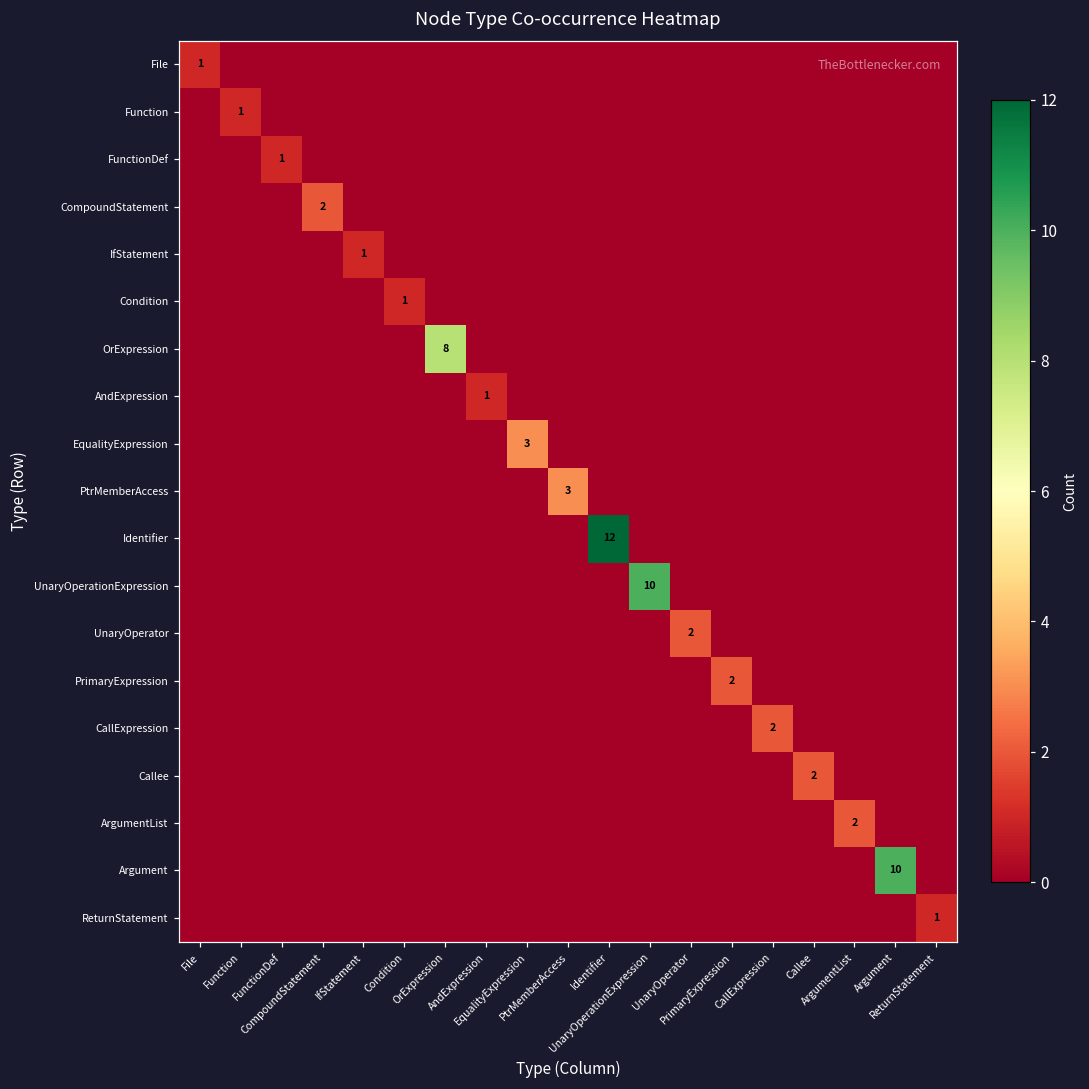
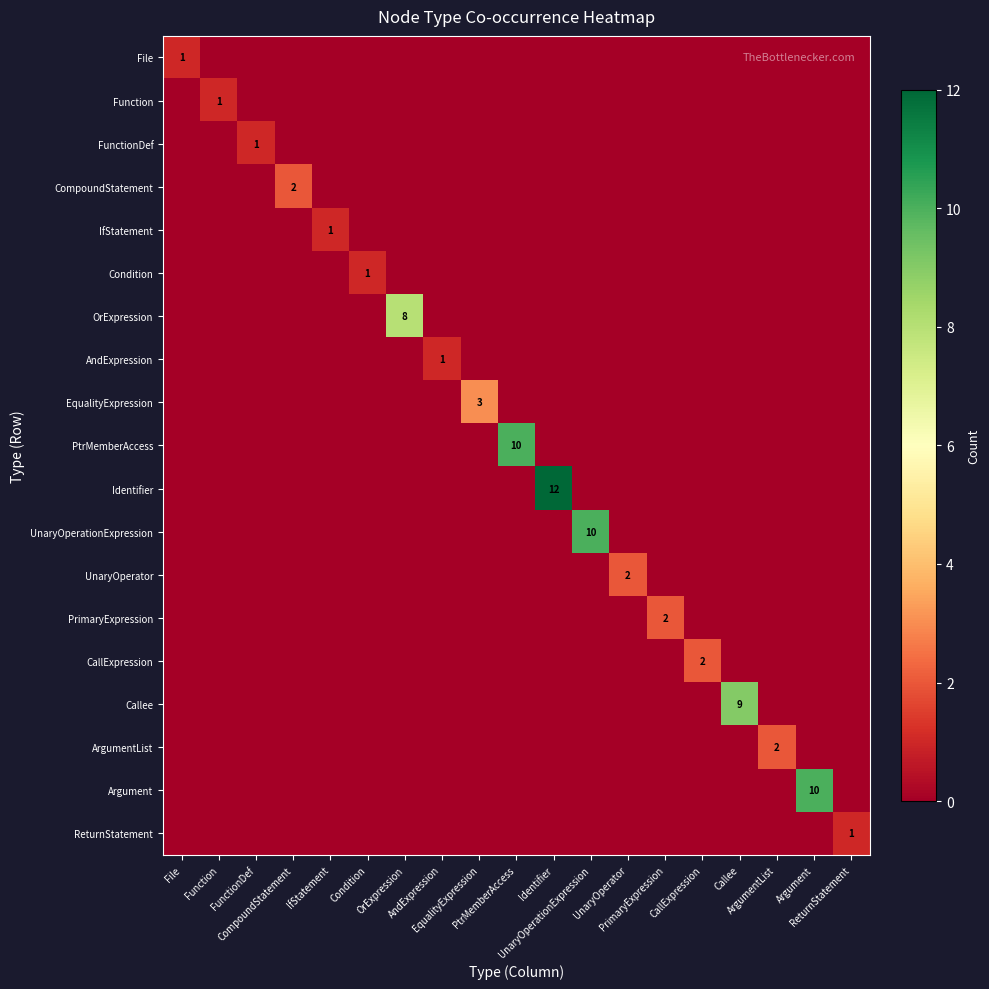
PtrMemberAccess, PtrMemberAccess: 3 -> 10
Callee, Callee: 2 -> 9
